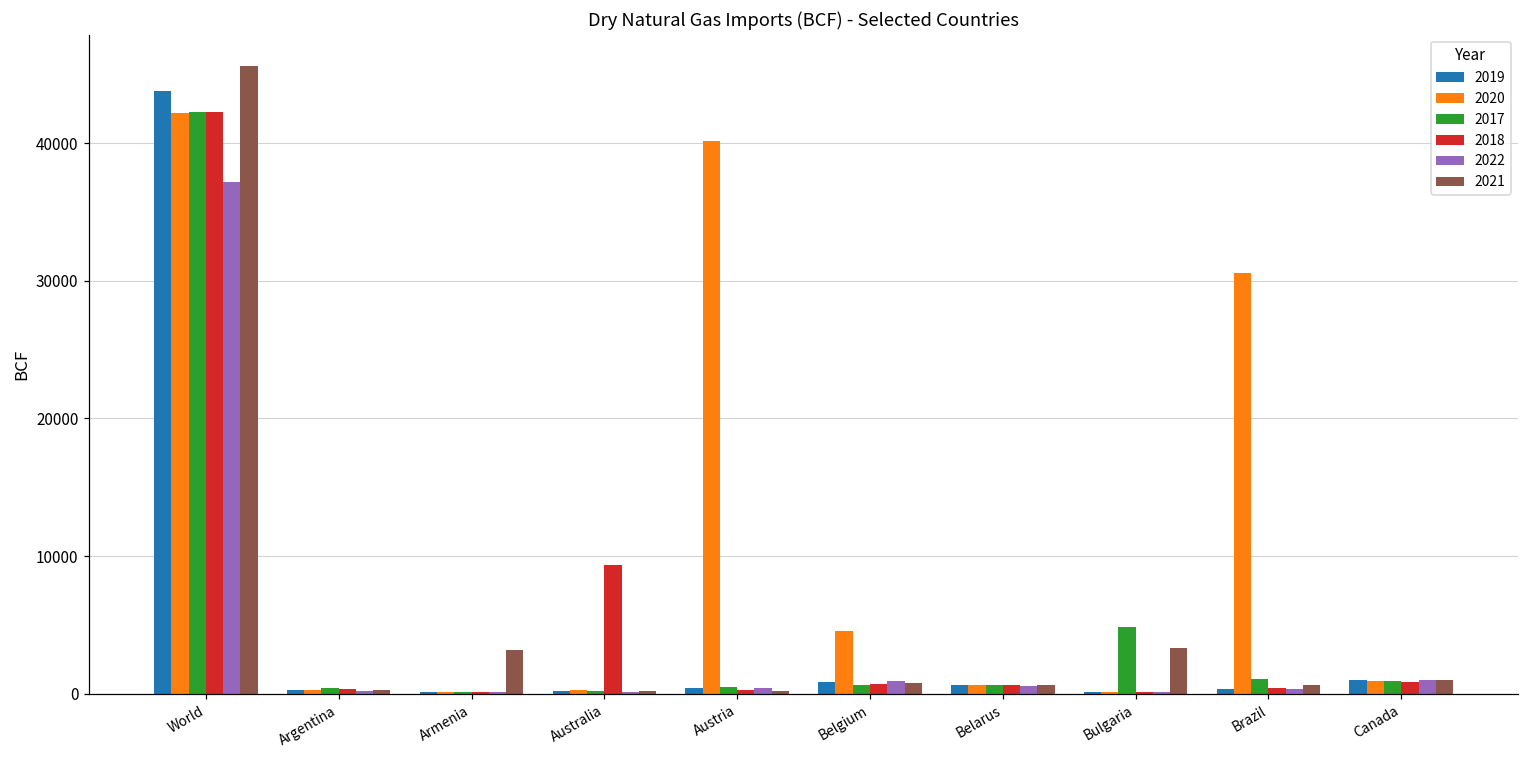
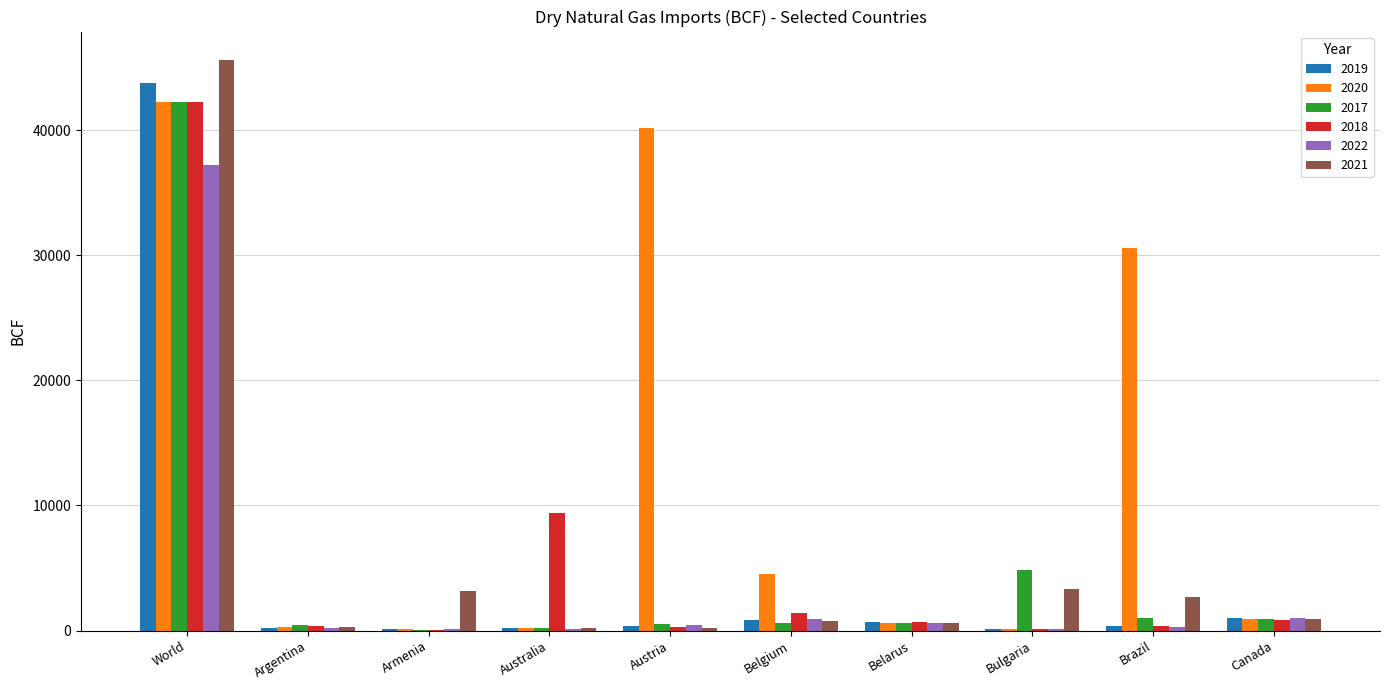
2018, Belgium: 700 -> 1400
2021, Brazil: 600 -> 2700
